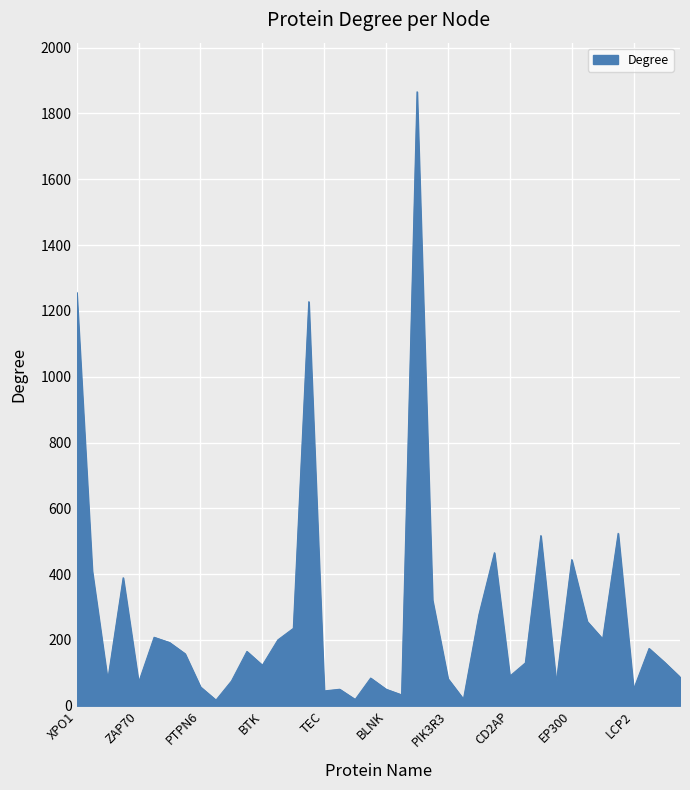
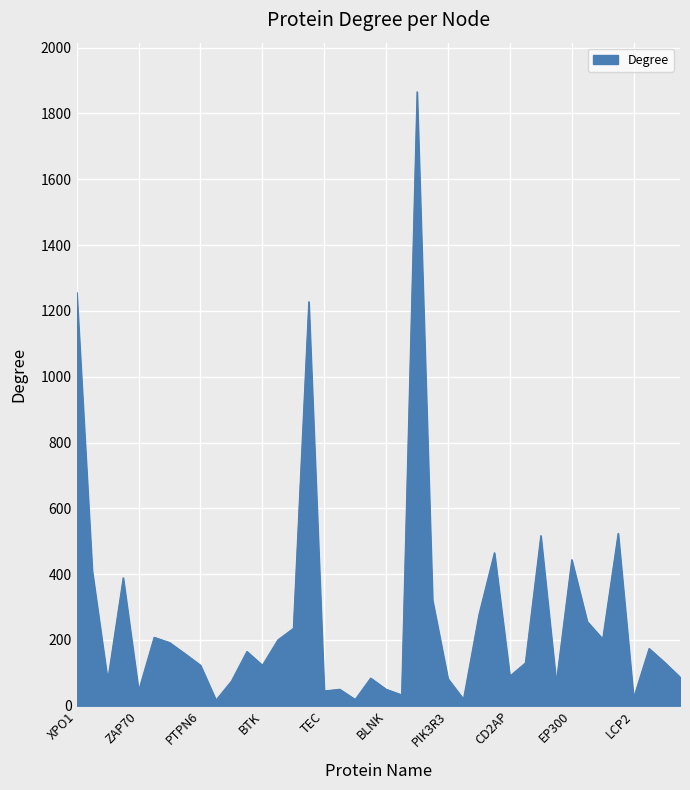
ZAP70: 70 -> 50
PTPN6: 60 -> 120
LCP2: 50 -> 20
